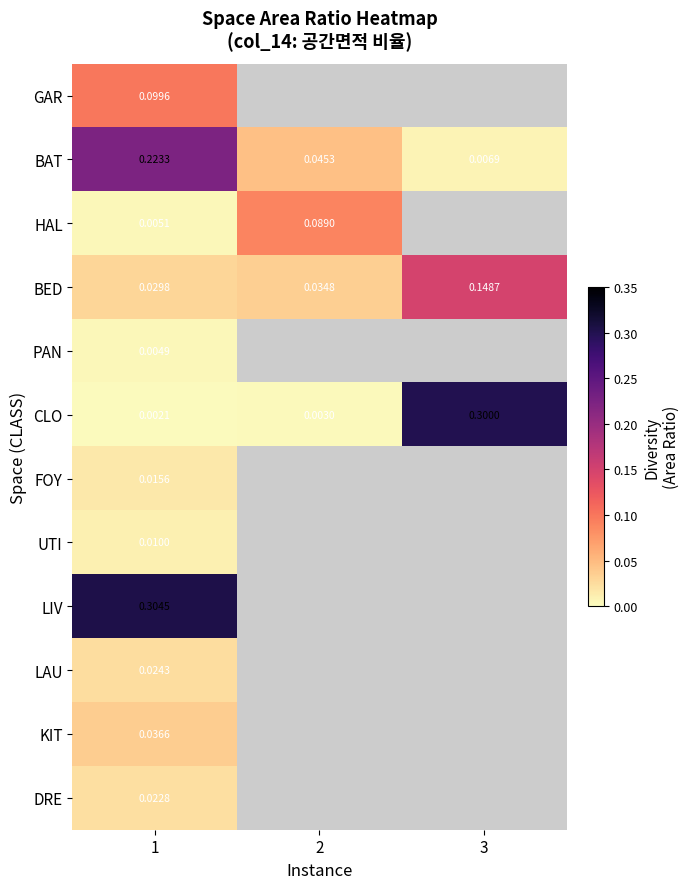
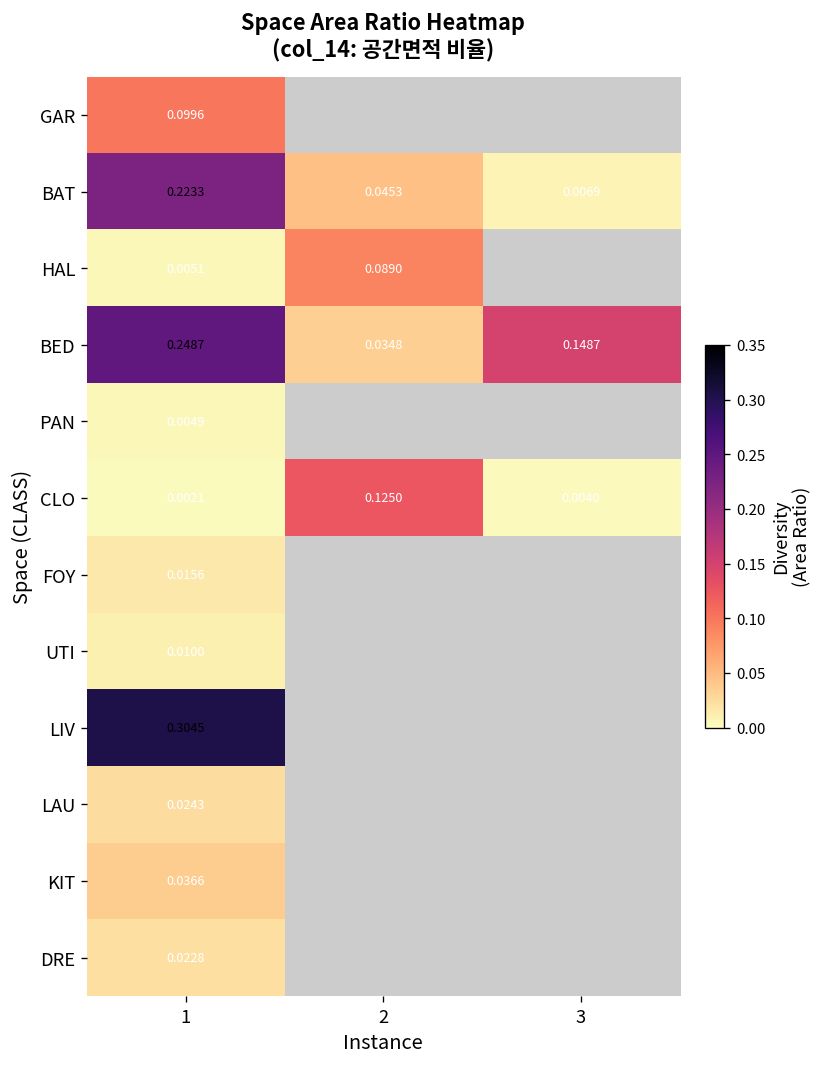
BED, 1: 0.0298 -> 0.2487
CLO, 2: 0.0030 -> 0.1250
CLO, 3: 0.3000 -> 0.0040
